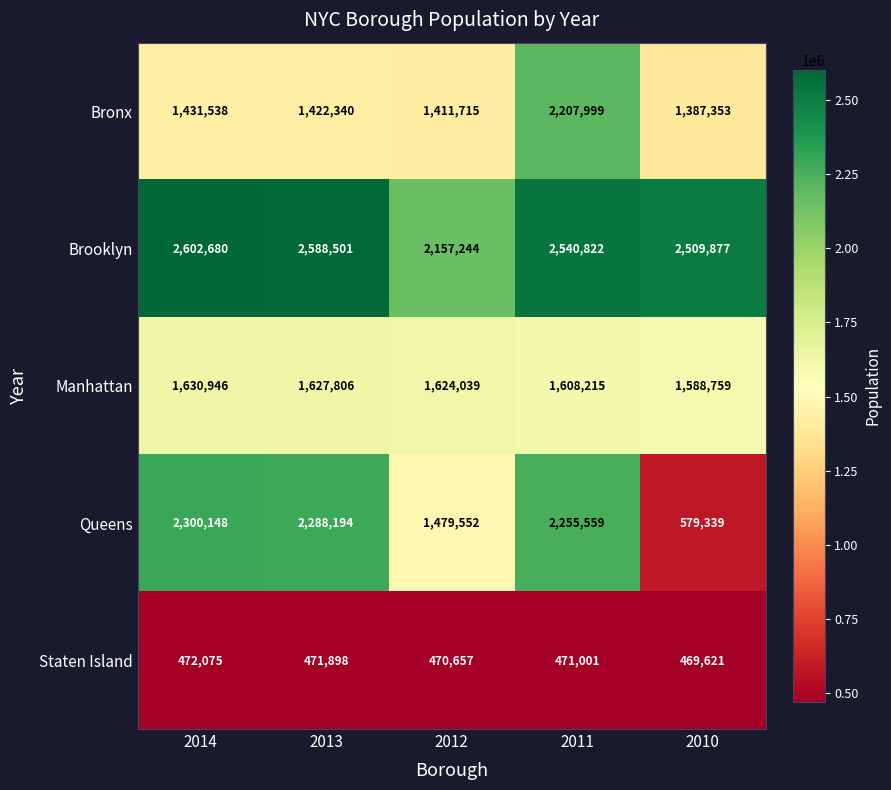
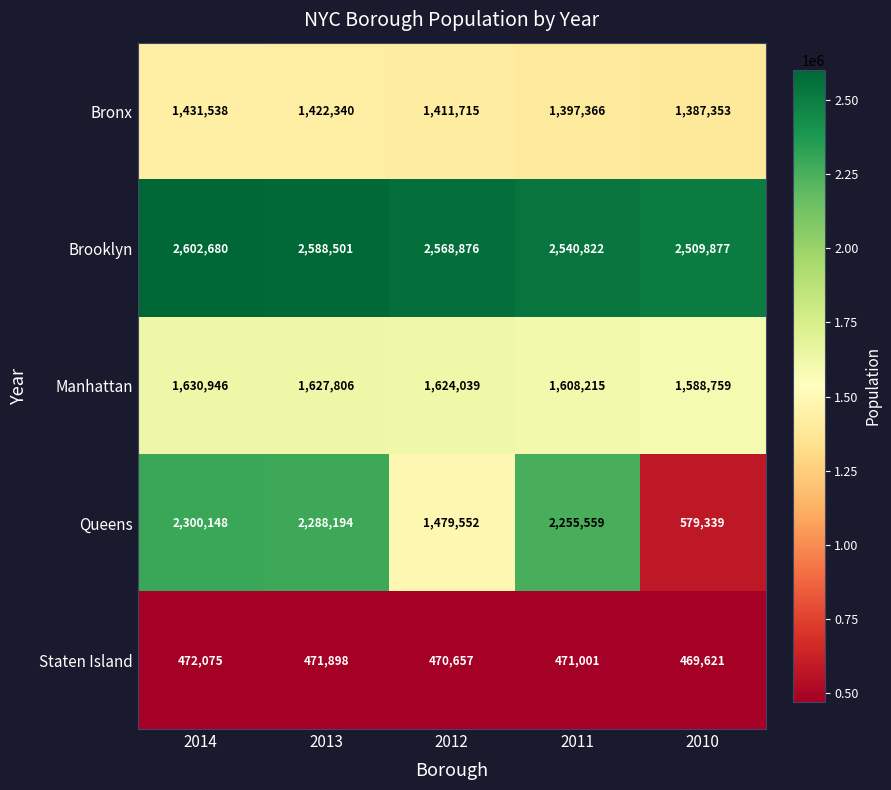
Bronx, 2011: 2,207,999 -> 1,397,366
Brooklyn, 2012: 2,157,244 -> 2,568,876
